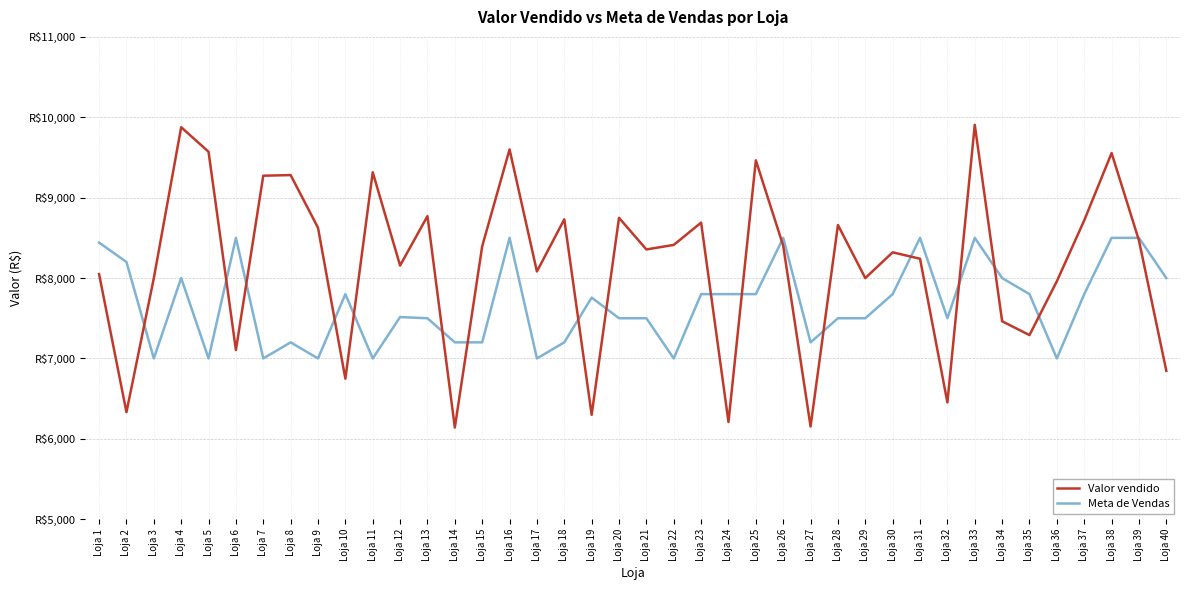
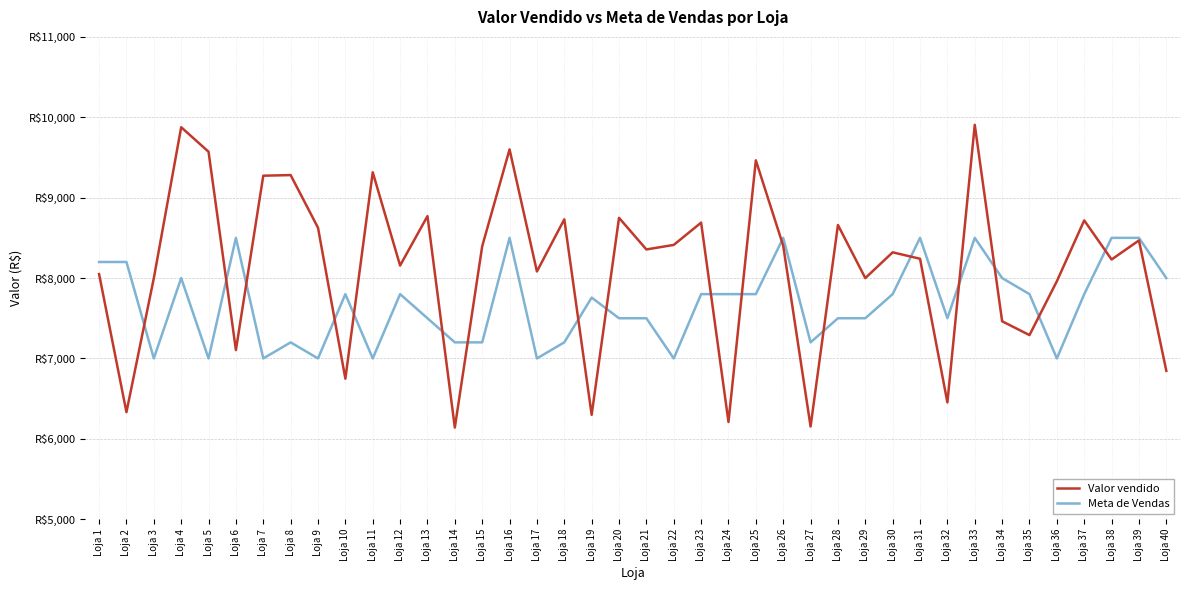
Meta de Vendas, Loja 1: R$8,400 -> R$8,200
Meta de Vendas, Loja 12: R$7,500 -> R$7,800
Valor vendido, Loja 38: R$9,600 -> R$8,200
